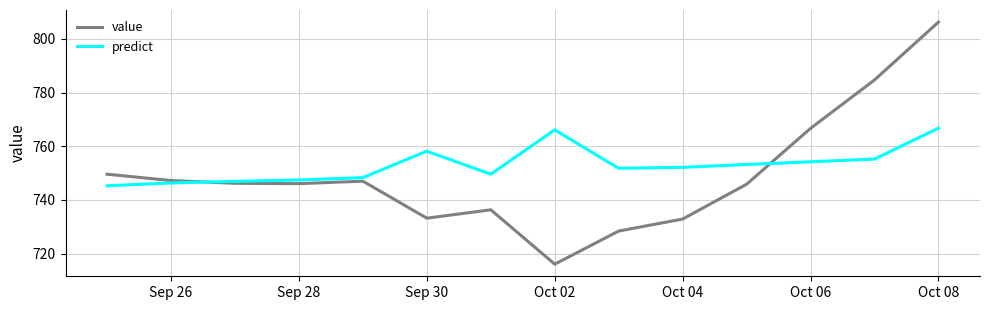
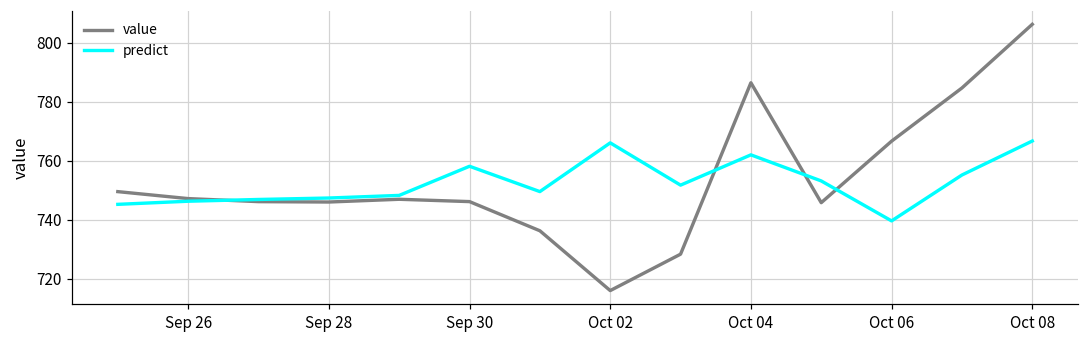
value, Sep 30: 733 -> 746
value, Oct 04: 733 -> 786
predict, Oct 04: 752 -> 762
predict, Oct 06: 754 -> 740
